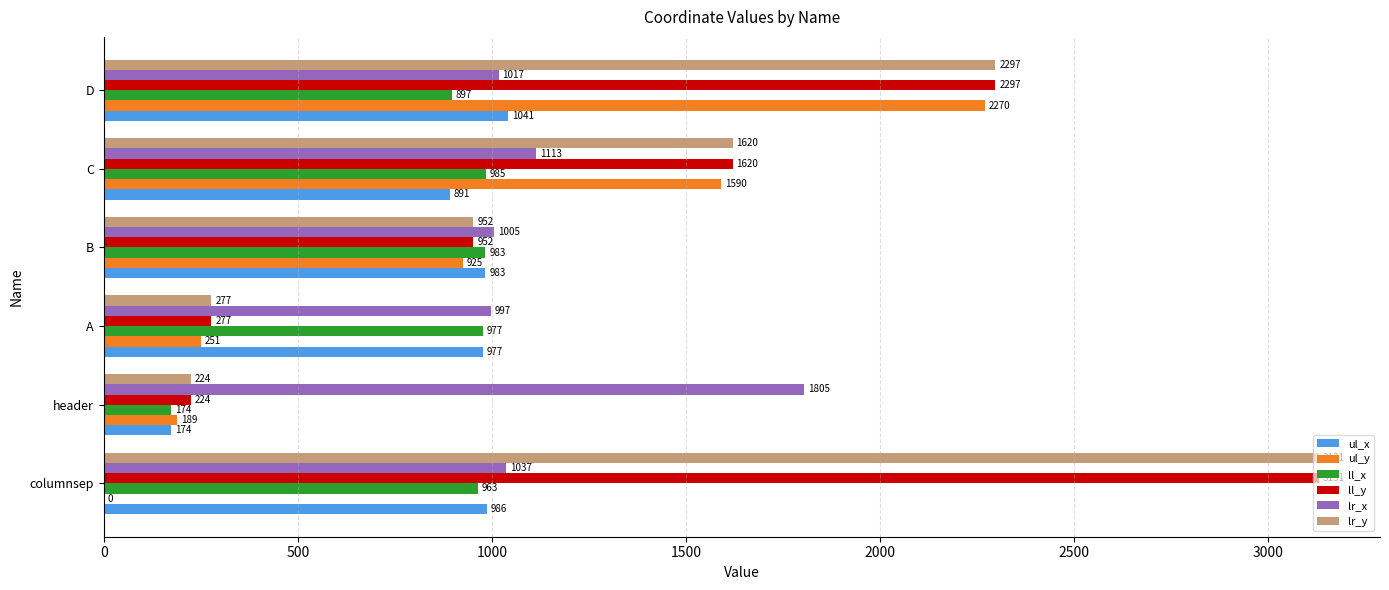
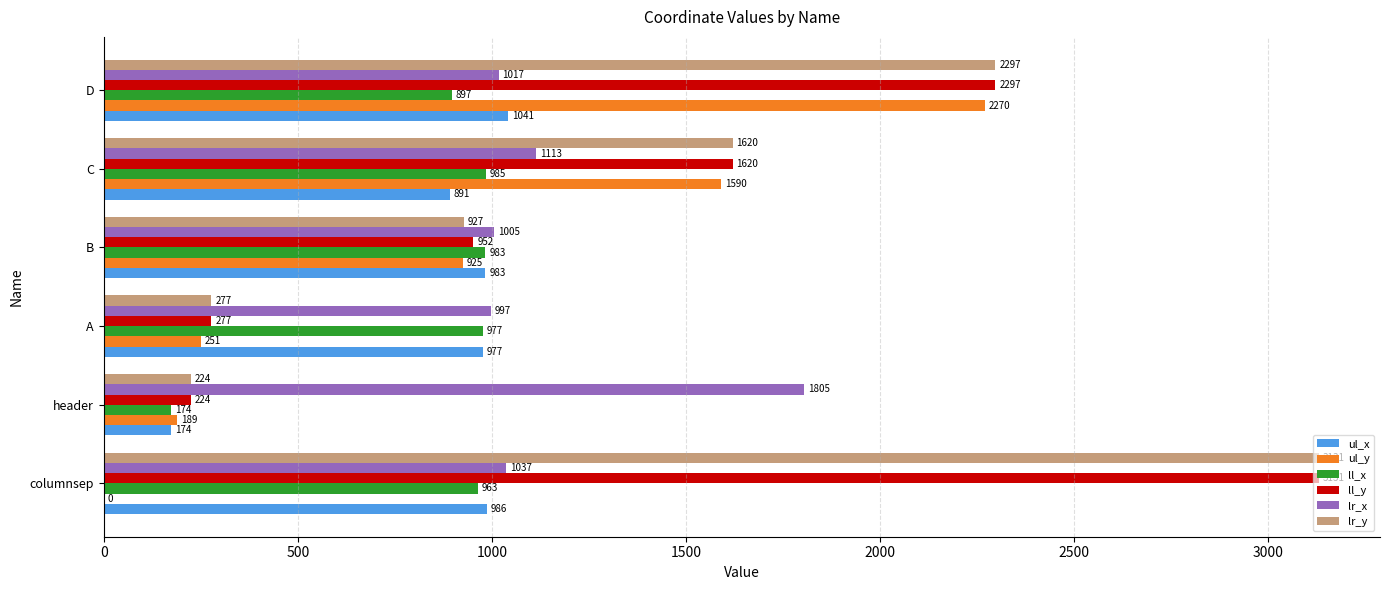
lr_y, B: 952 -> 927
